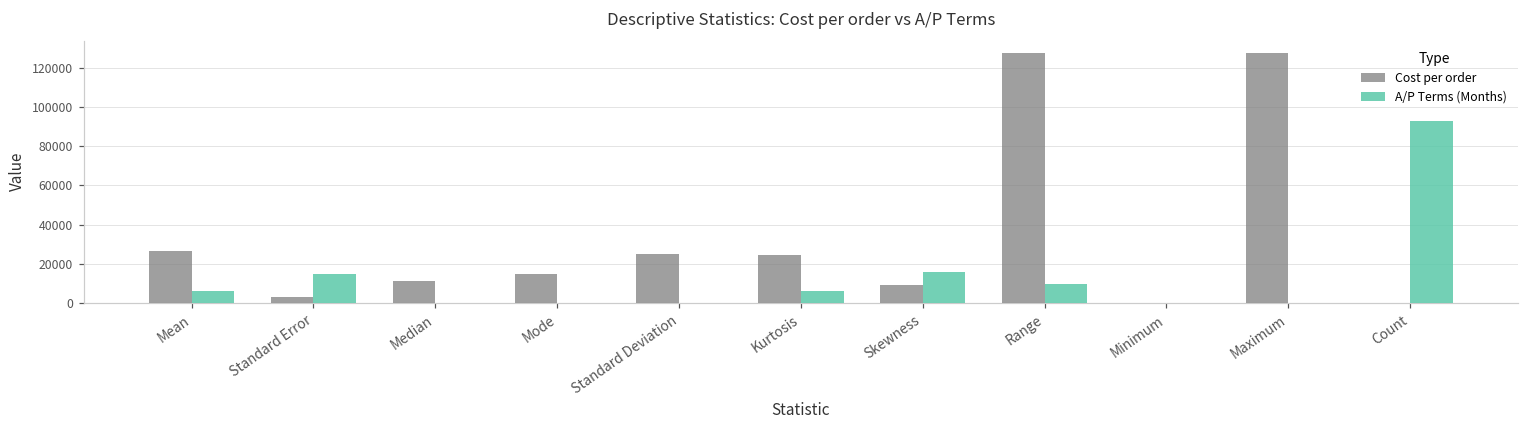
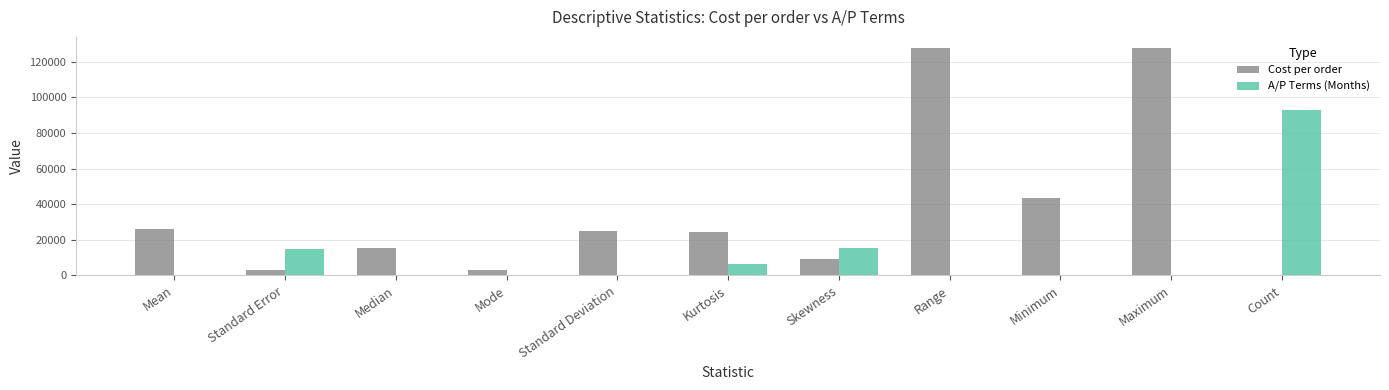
A/P Terms (Months), Mean: 6000 -> 0
Cost per order, Median: 11000 -> 16000
Cost per order, Mode: 15000 -> 3000
A/P Terms (Months), Range: 10000 -> 0
Cost per order, Minimum: 0 -> 43000
